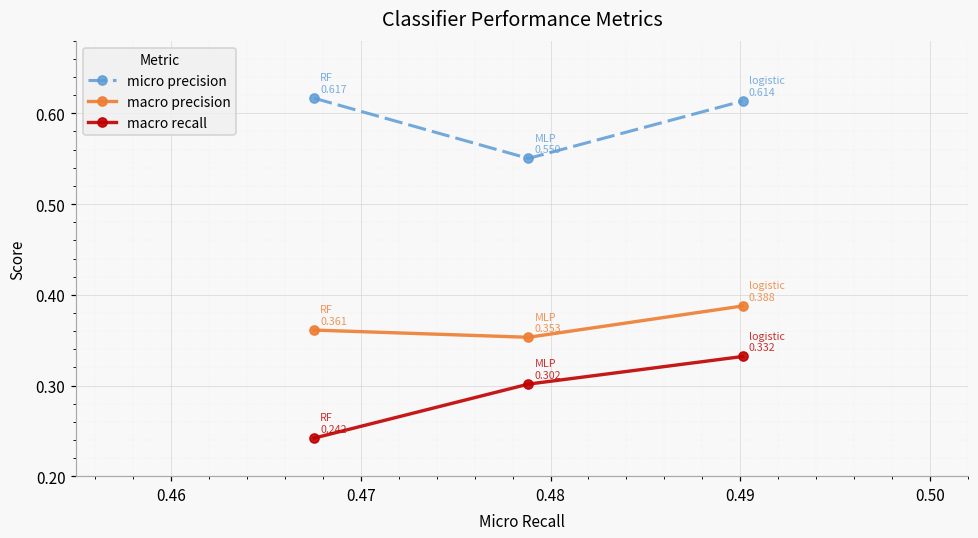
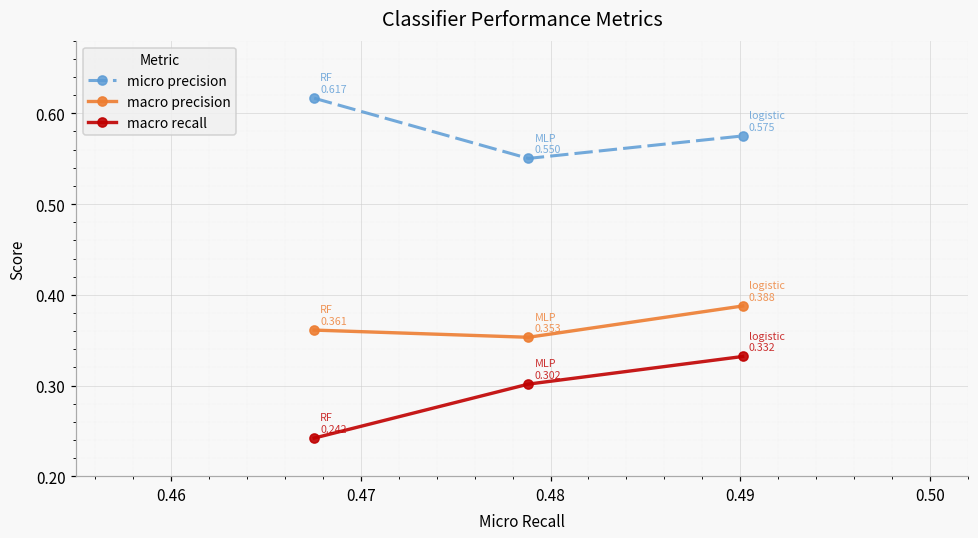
micro precision, 0.49: 0.614 -> 0.575
